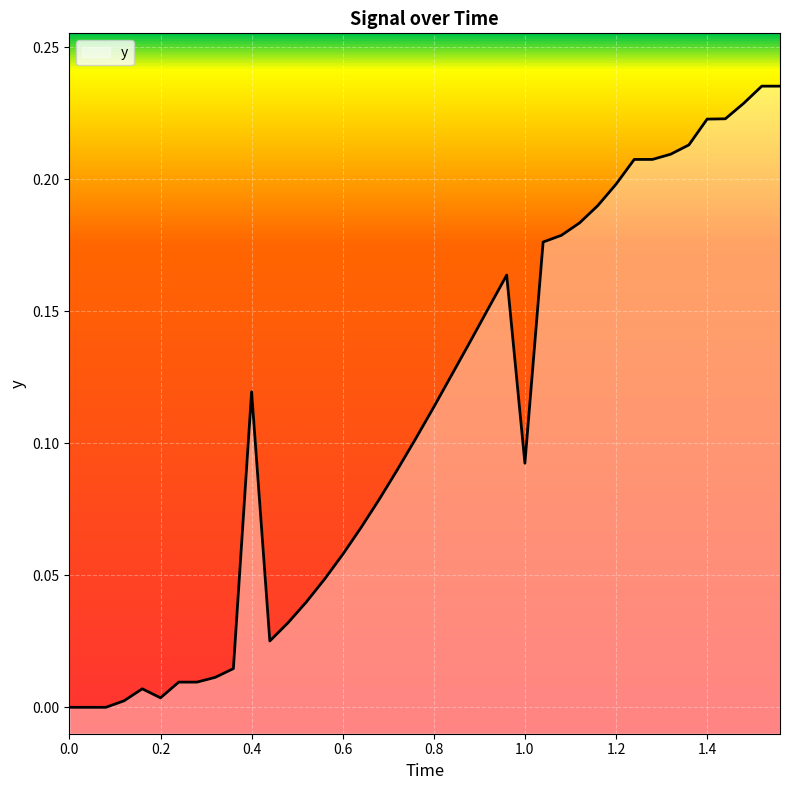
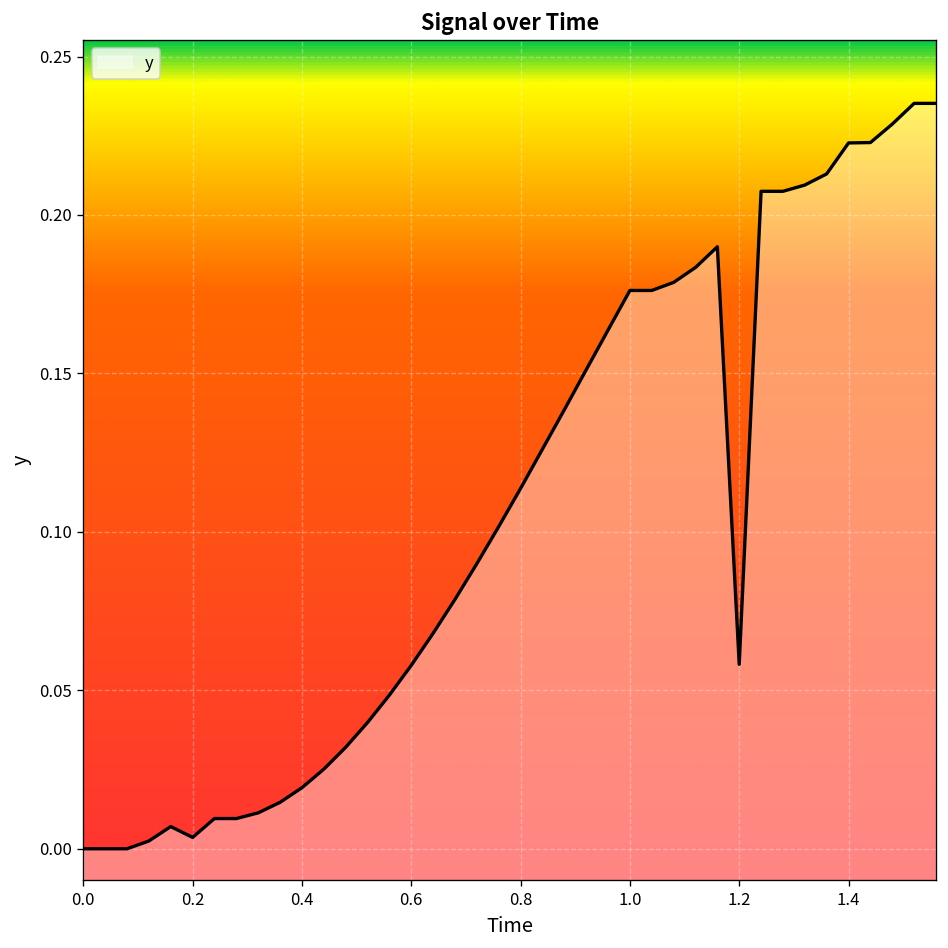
0.4: 0.119 -> 0.019
1.0: 0.092 -> 0.176
1.2: 0.198 -> 0.058
